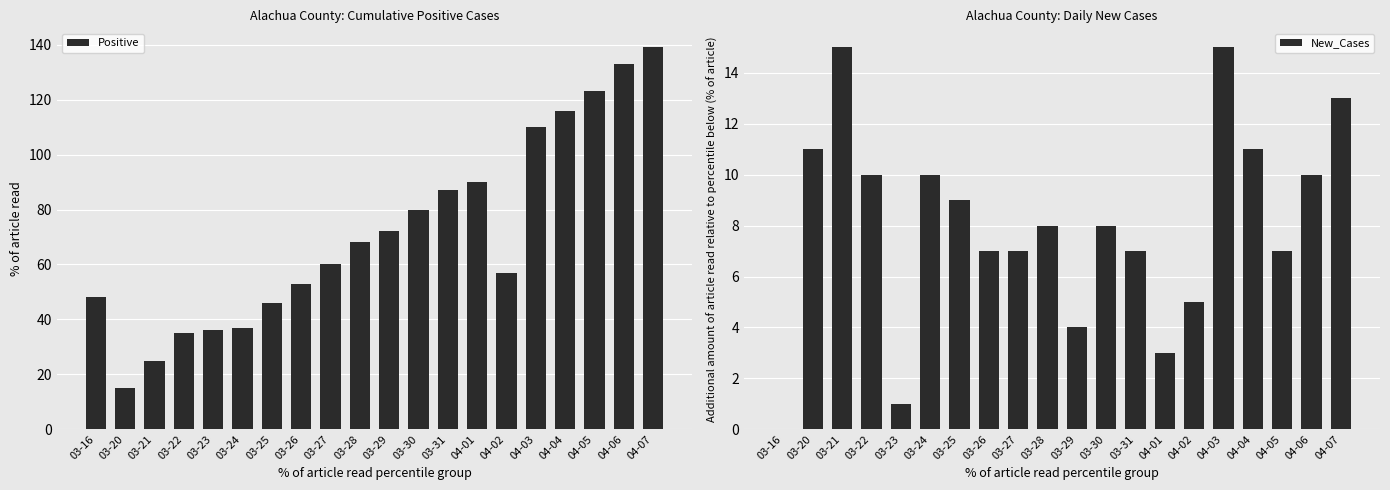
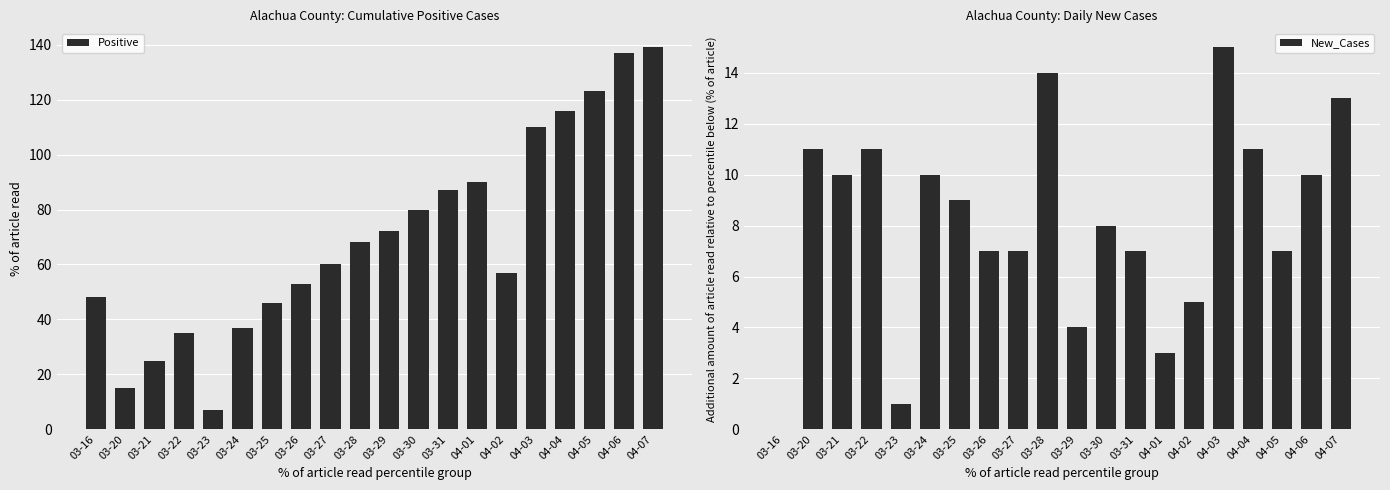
Alachua County: Cumulative Positive Cases, 03-23: 36 -> 7
Alachua County: Cumulative Positive Cases, 04-06: 133 -> 137
Alachua County: Daily New Cases, 03-21: 15 -> 10
Alachua County: Daily New Cases, 03-22: 10 -> 11
Alachua County: Daily New Cases, 03-28: 8 -> 14
